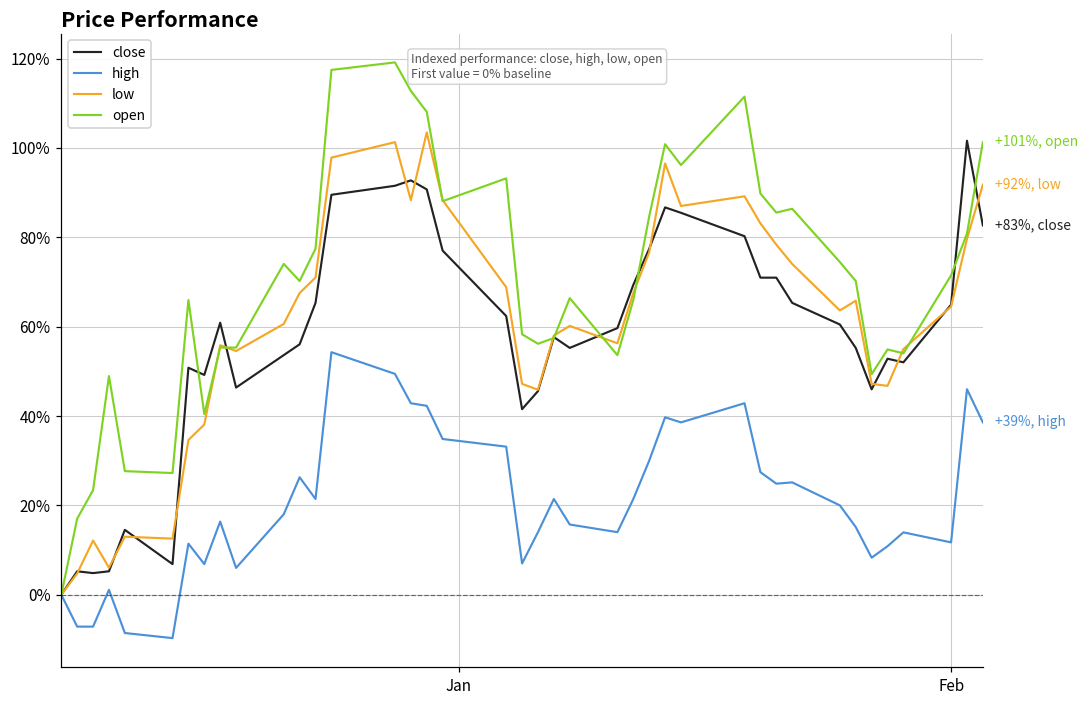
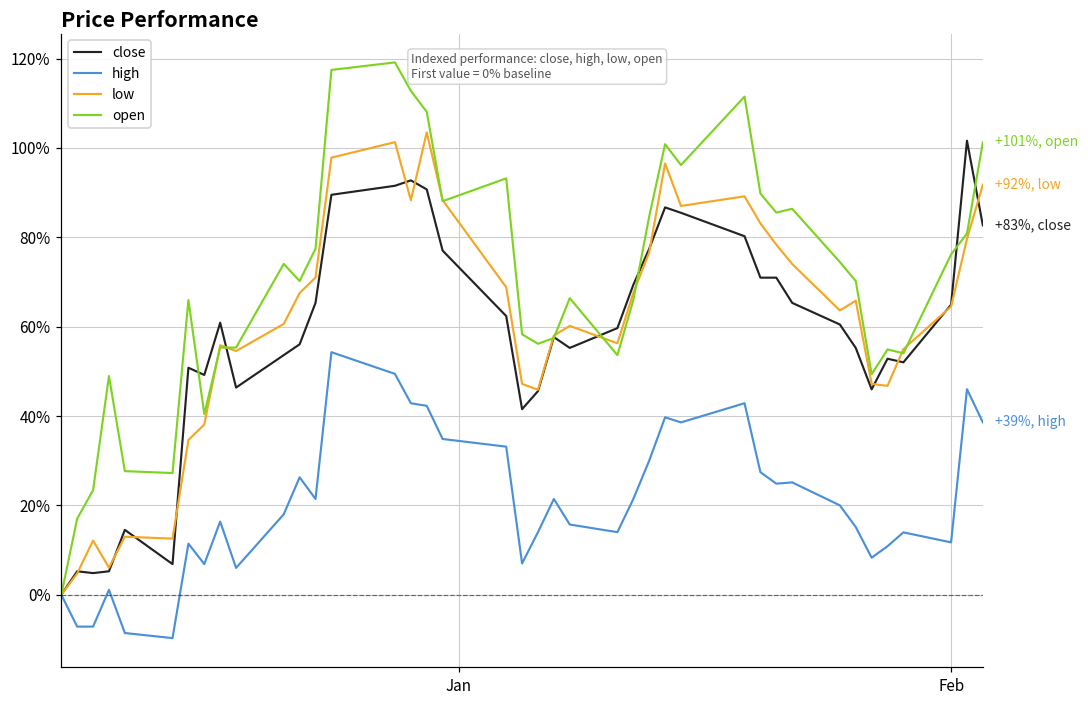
open, Feb: 71% -> 76%
